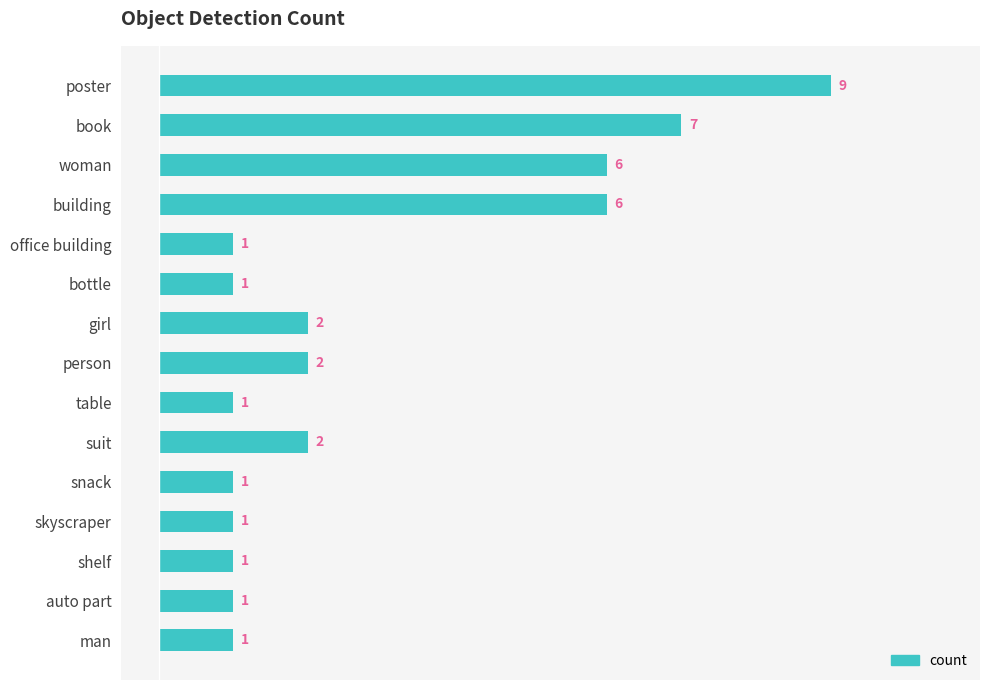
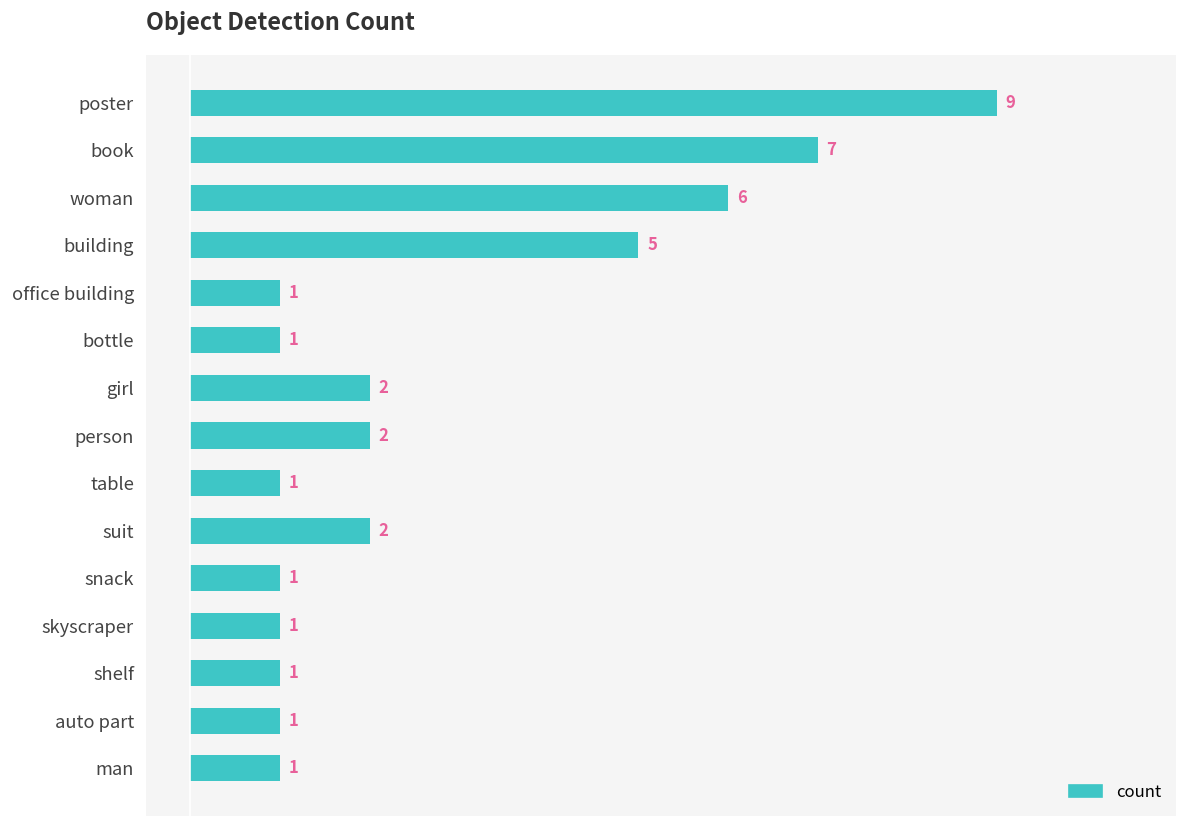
building: 6 -> 5
